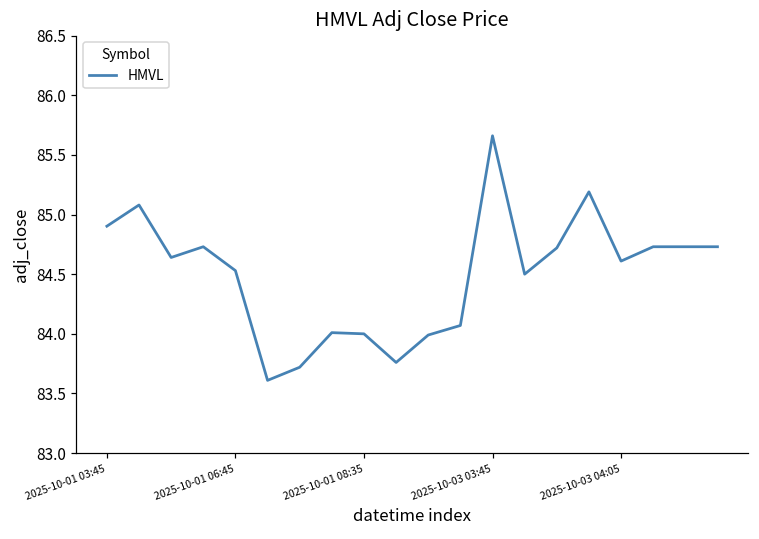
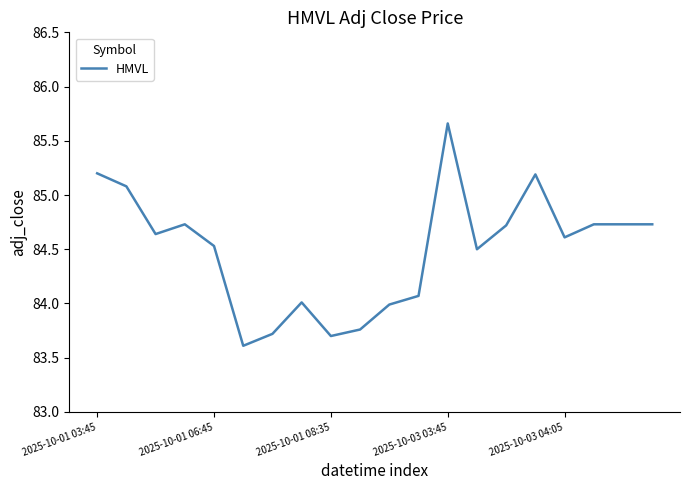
2025-10-01 03:45: 84.90 -> 85.20
2025-10-01 08:35: 84.0 -> 83.7
